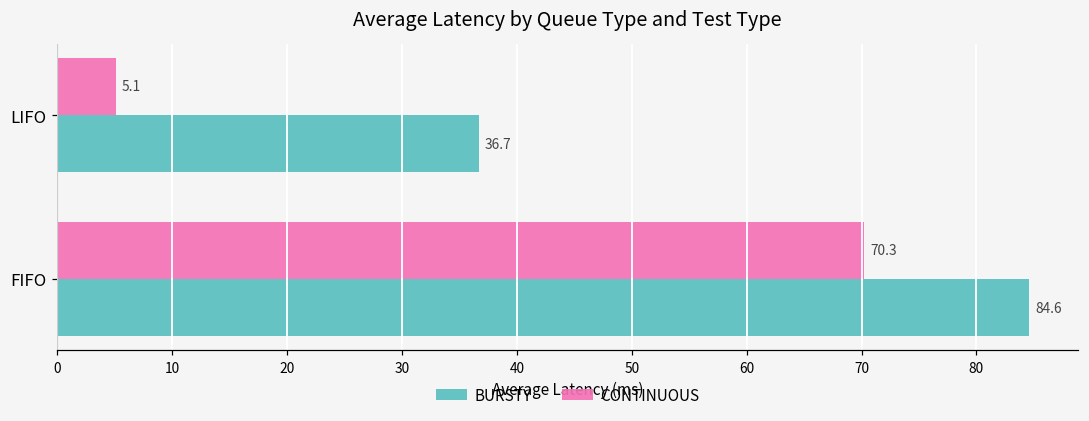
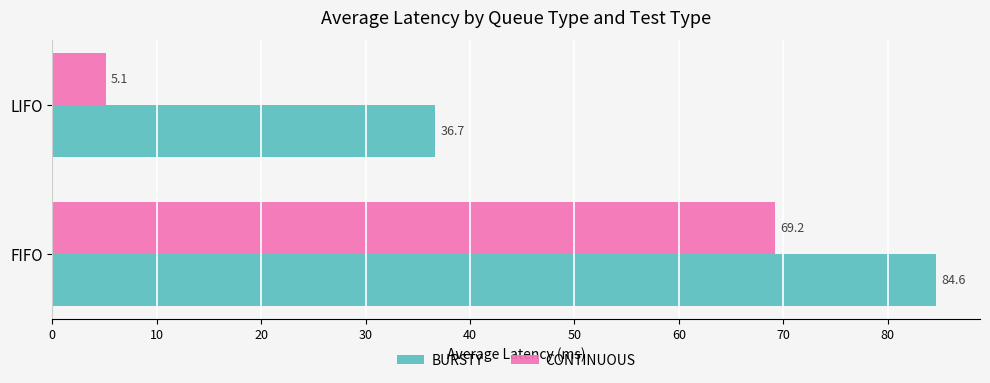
CONTINUOUS, FIFO: 70.3 -> 69.2
